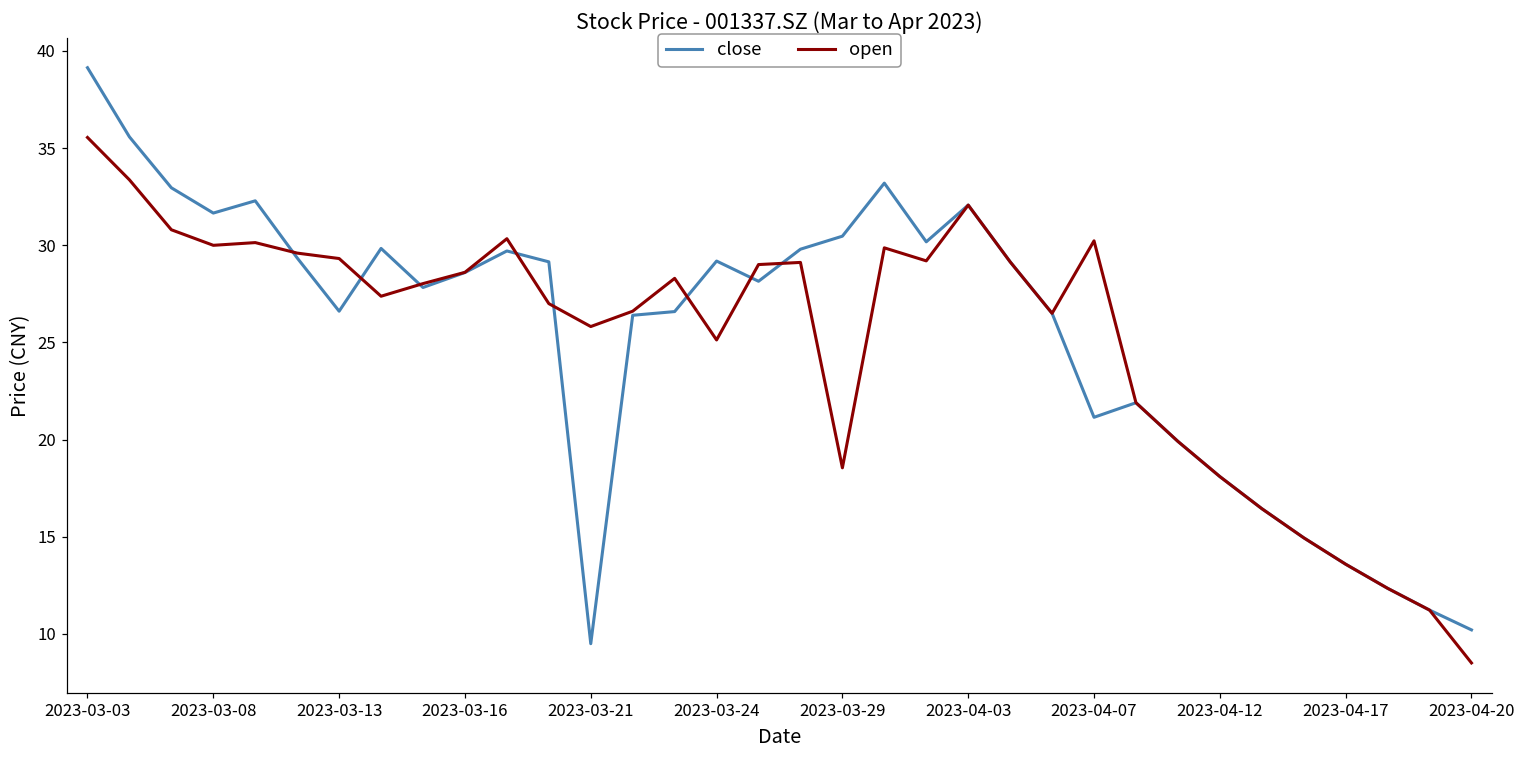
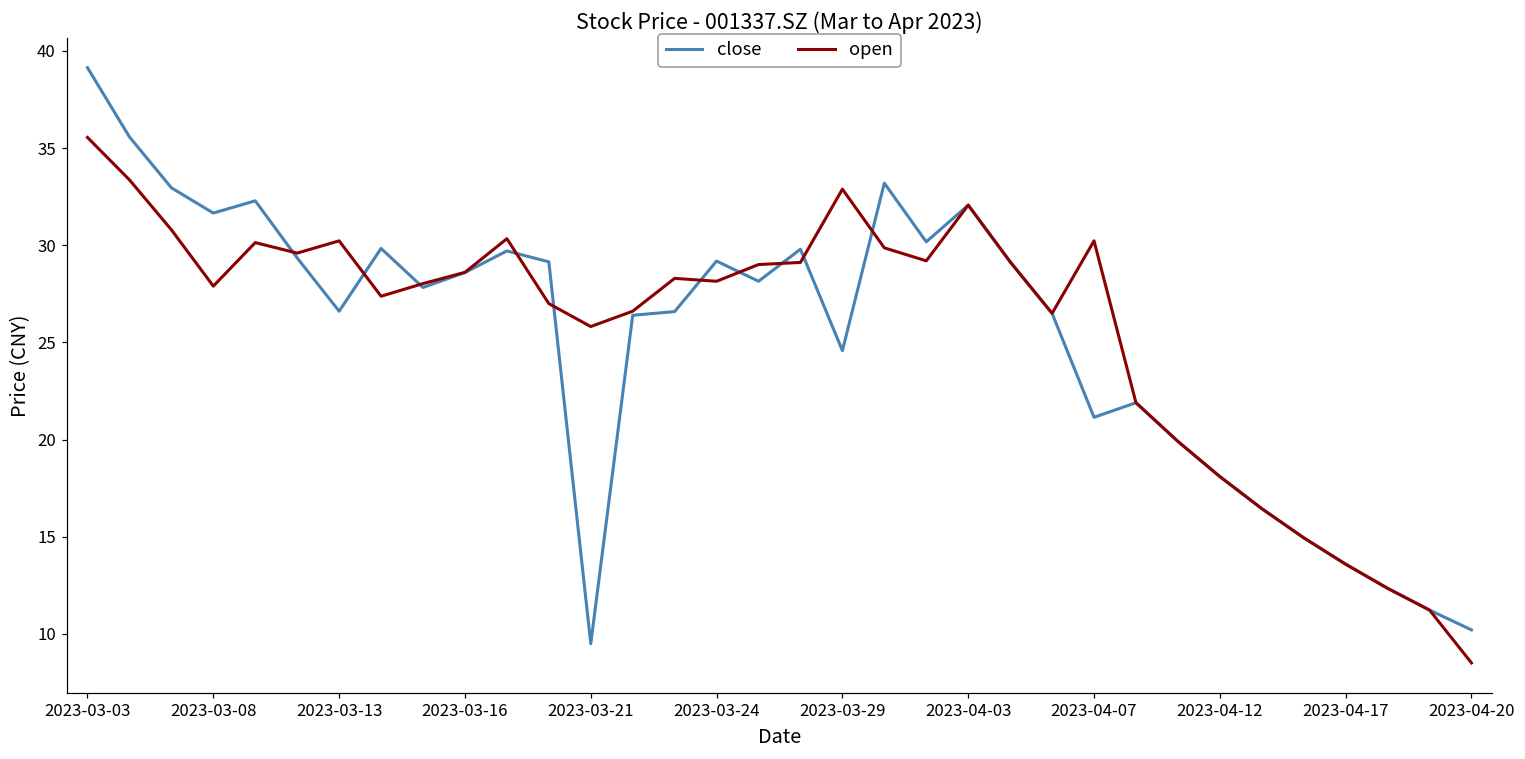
open, 2023-03-08: 30.0 -> 27.9
open, 2023-03-13: 29.3 -> 30.2
open, 2023-03-24: 25.1 -> 28.2
close, 2023-03-29: 30.5 -> 24.6
open, 2023-03-29: 18.6 -> 32.9
